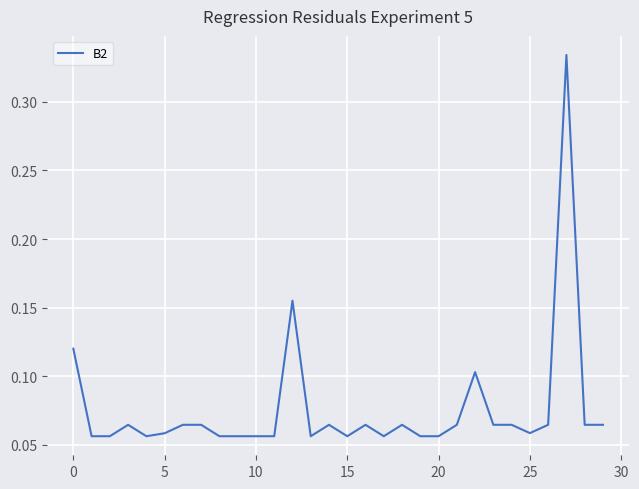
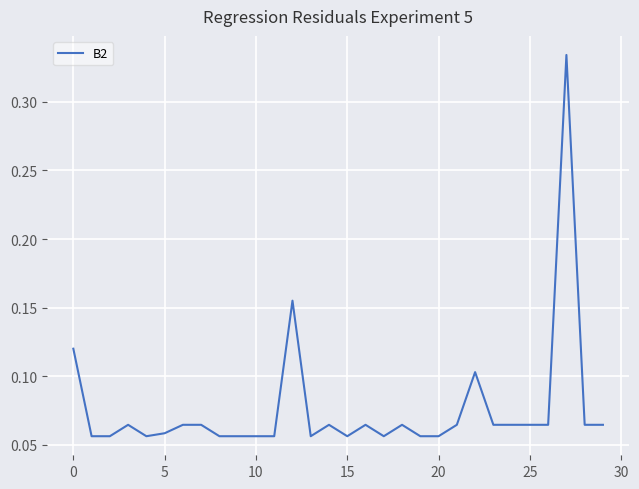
25: 0.059 -> 0.065
